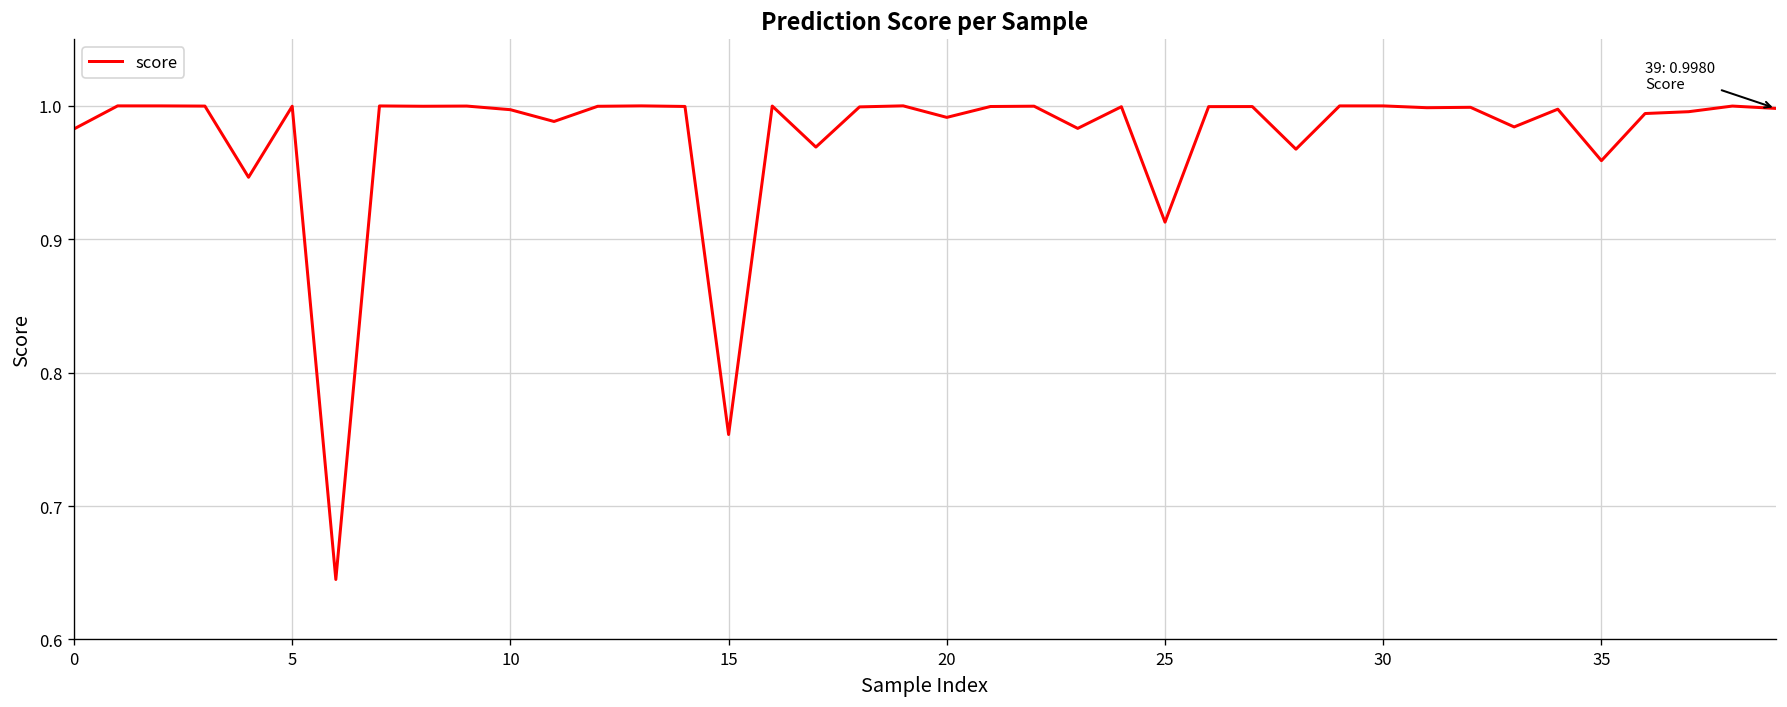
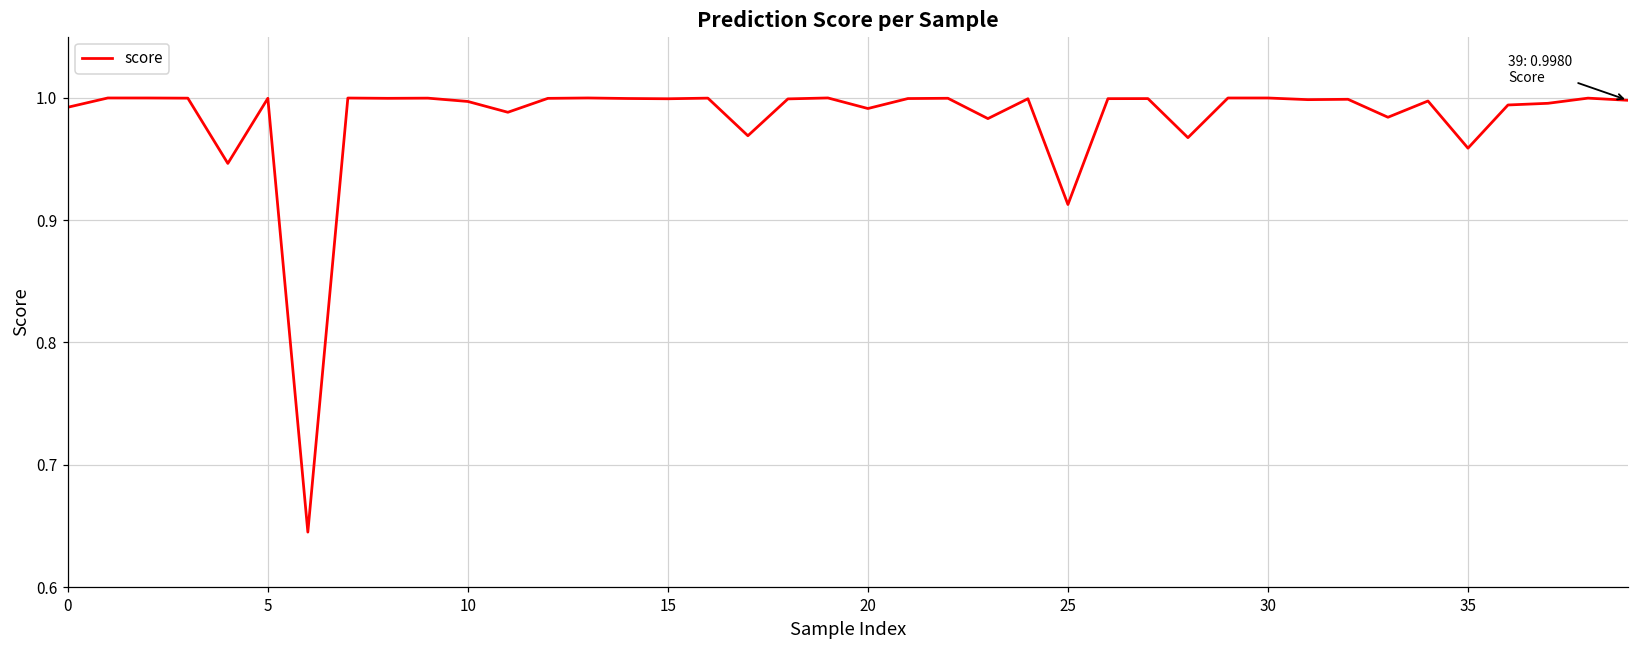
0: 0.983 -> 0.992
15: 0.754 -> 0.999
